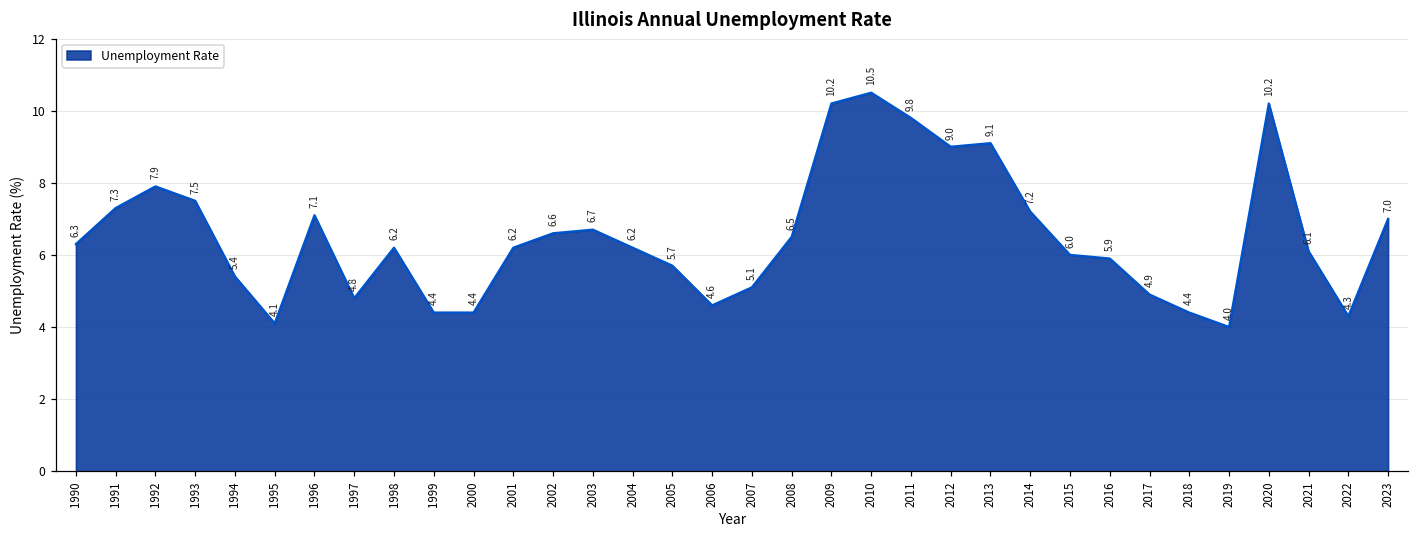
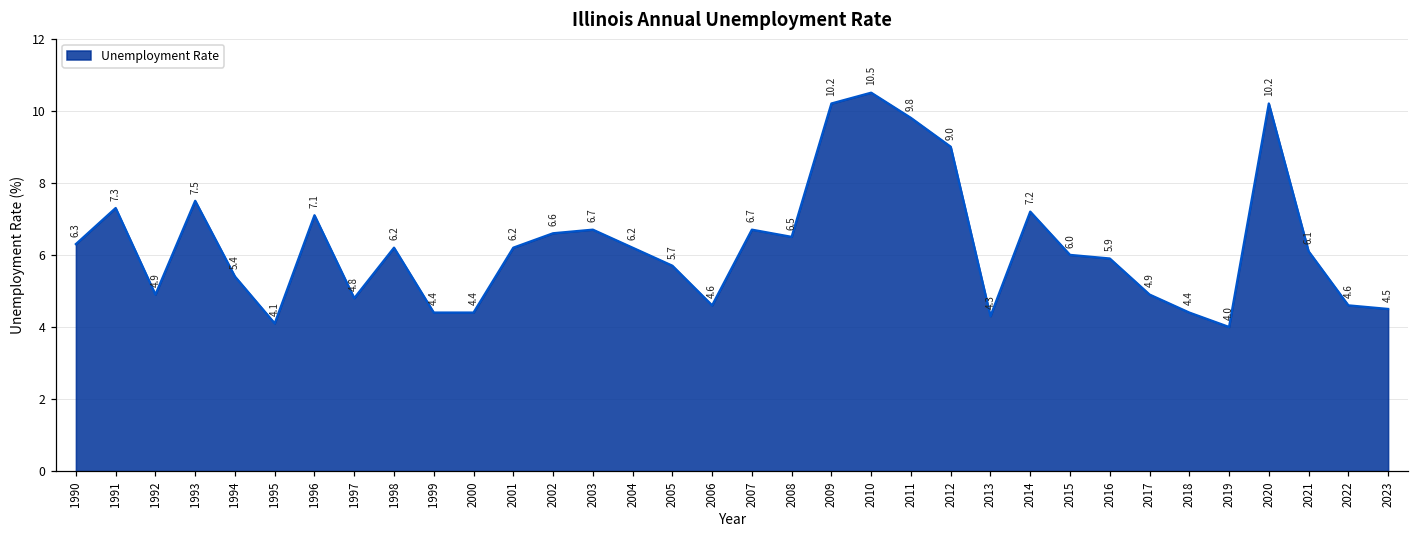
1992: 7.9 -> 4.9
2007: 5.1 -> 6.7
2013: 9.1 -> 4.3
2022: 4.3 -> 4.6
2023: 7.0 -> 4.5
